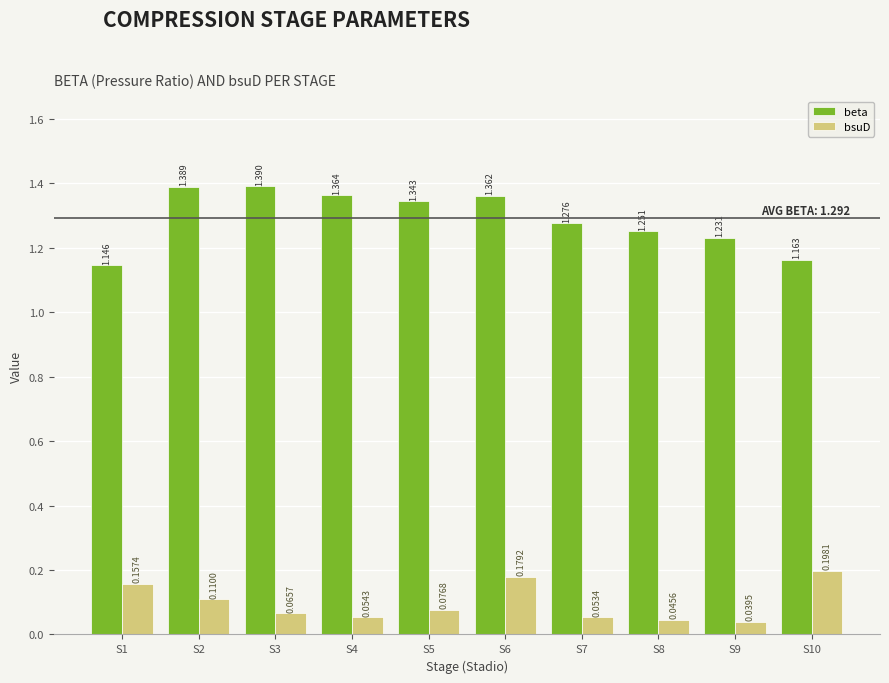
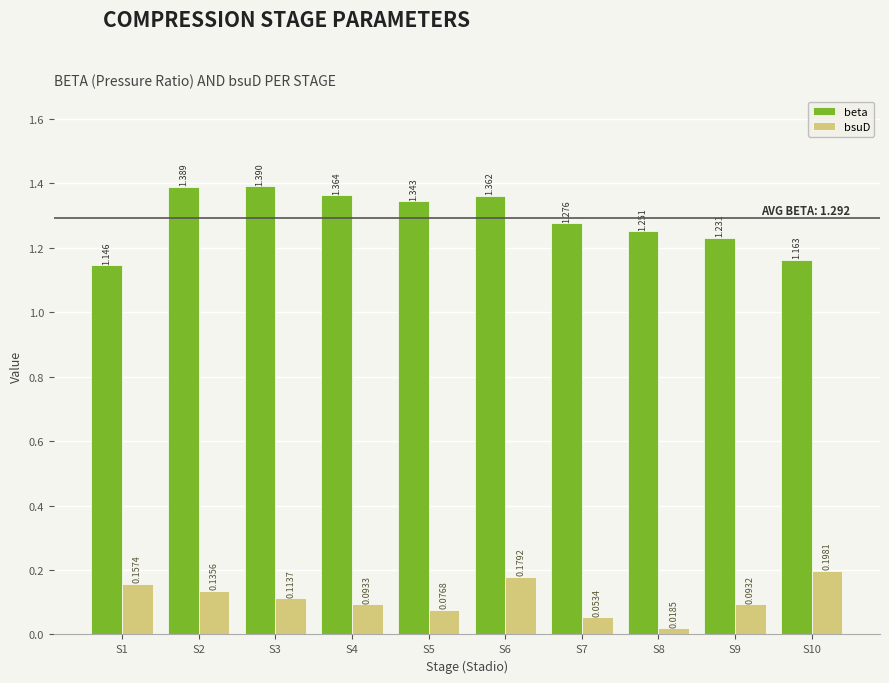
bsuD, S2: 0.1100 -> 0.1356
bsuD, S3: 0.0657 -> 0.1137
bsuD, S4: 0.0543 -> 0.0933
bsuD, S8: 0.0456 -> 0.0185
bsuD, S9: 0.0395 -> 0.0932
